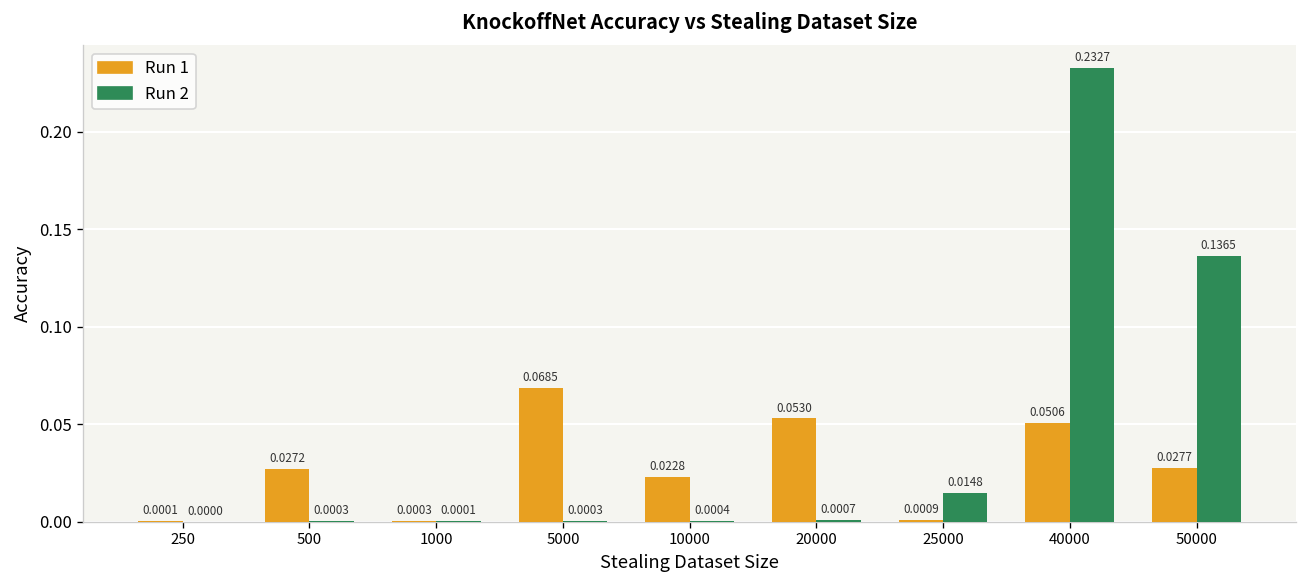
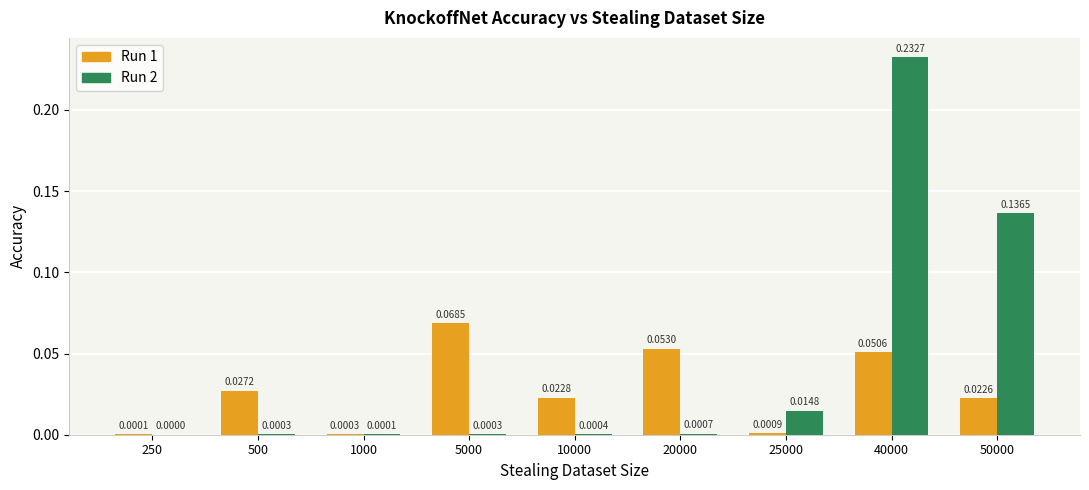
Run 1, 50000: 0.0277 -> 0.0226
